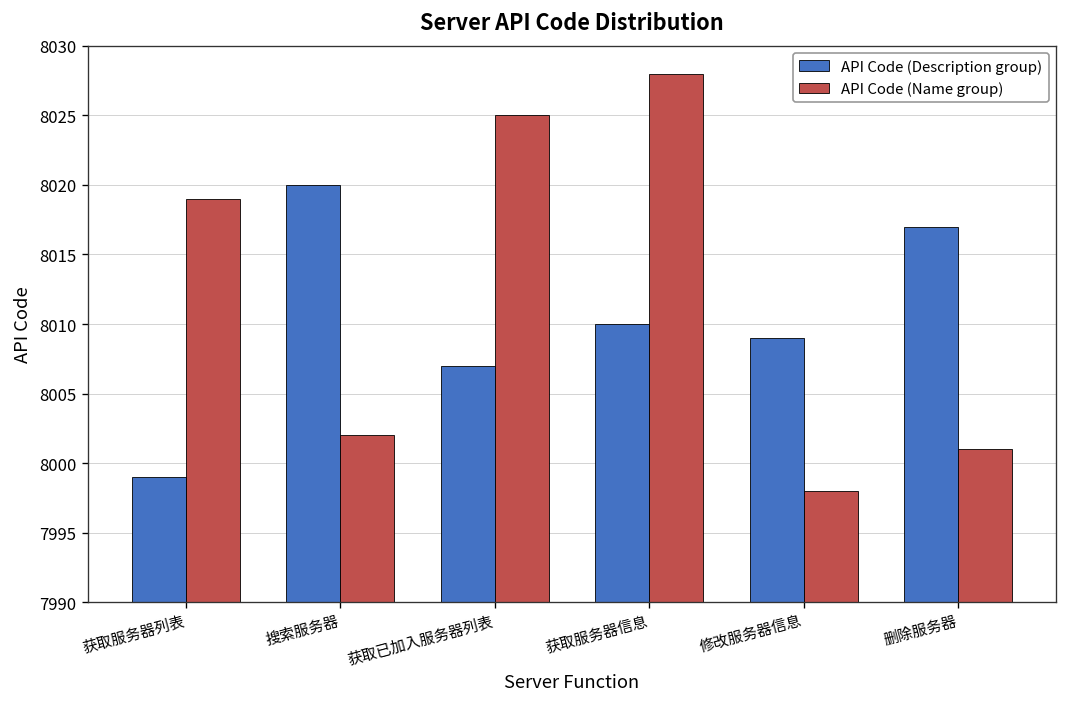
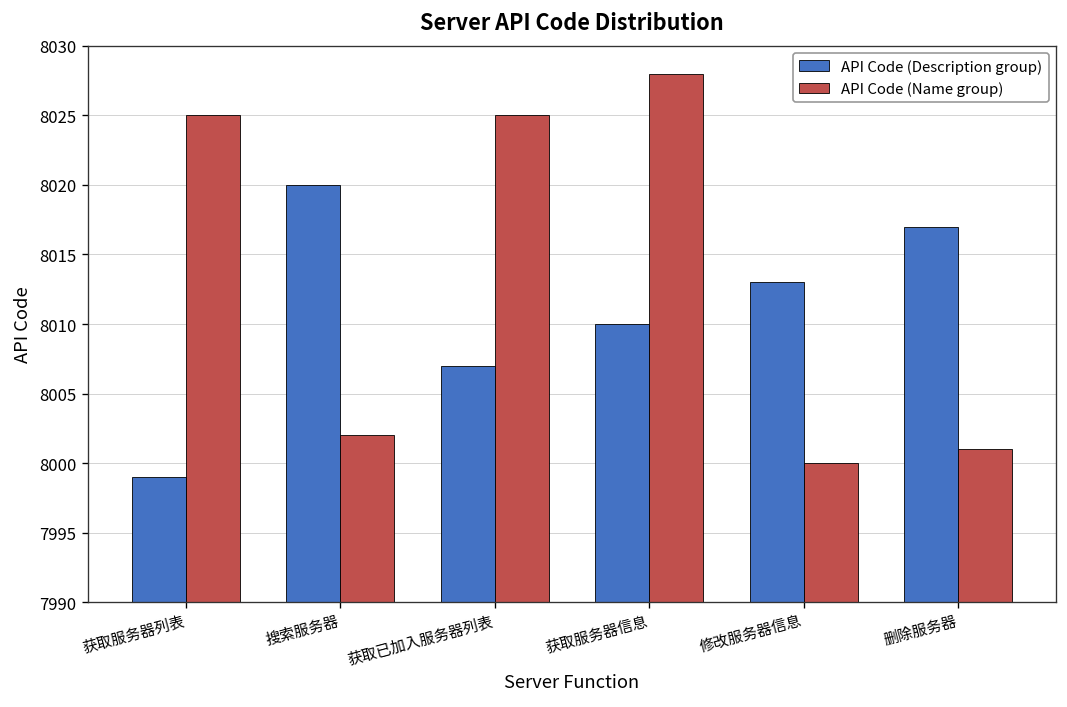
API Code (Name group), 获取服务器列表: 8019 -> 8025
API Code (Description group), 修改服务器信息: 8009 -> 8013
API Code (Name group), 修改服务器信息: 7998 -> 8000
